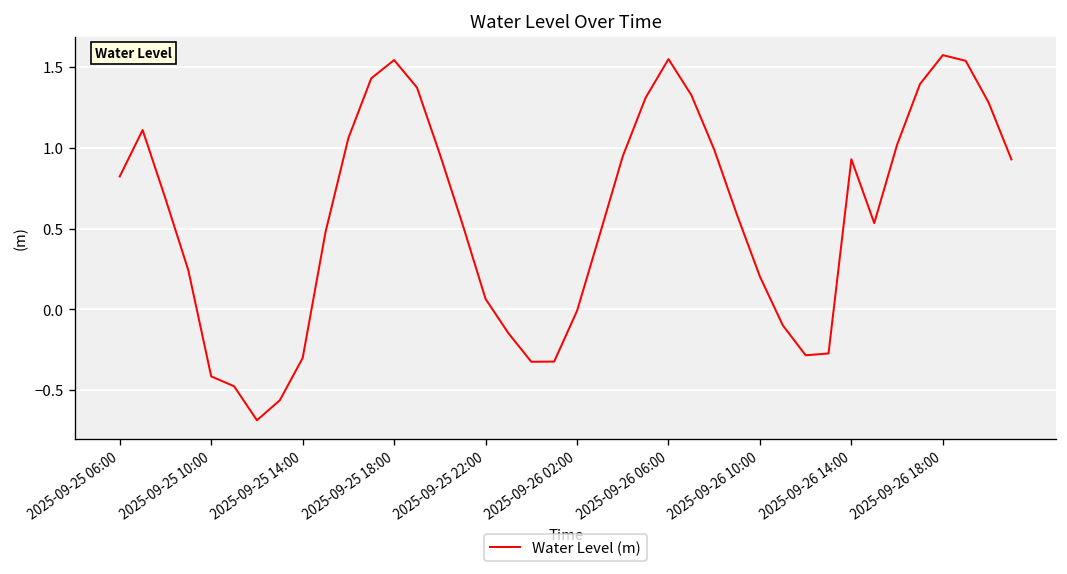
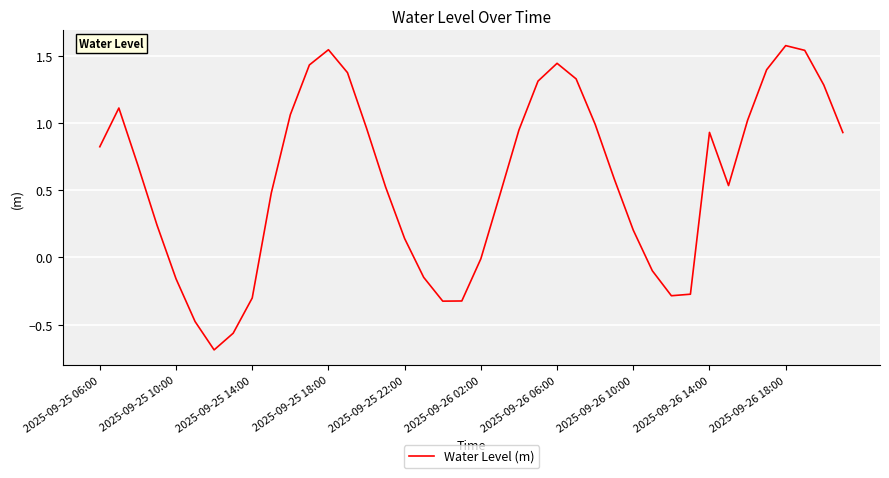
2025-09-25 10:00: -0.42 -> -0.16
2025-09-25 22:00: 0.06 -> 0.14
2025-09-26 06:00: 1.55 -> 1.44
